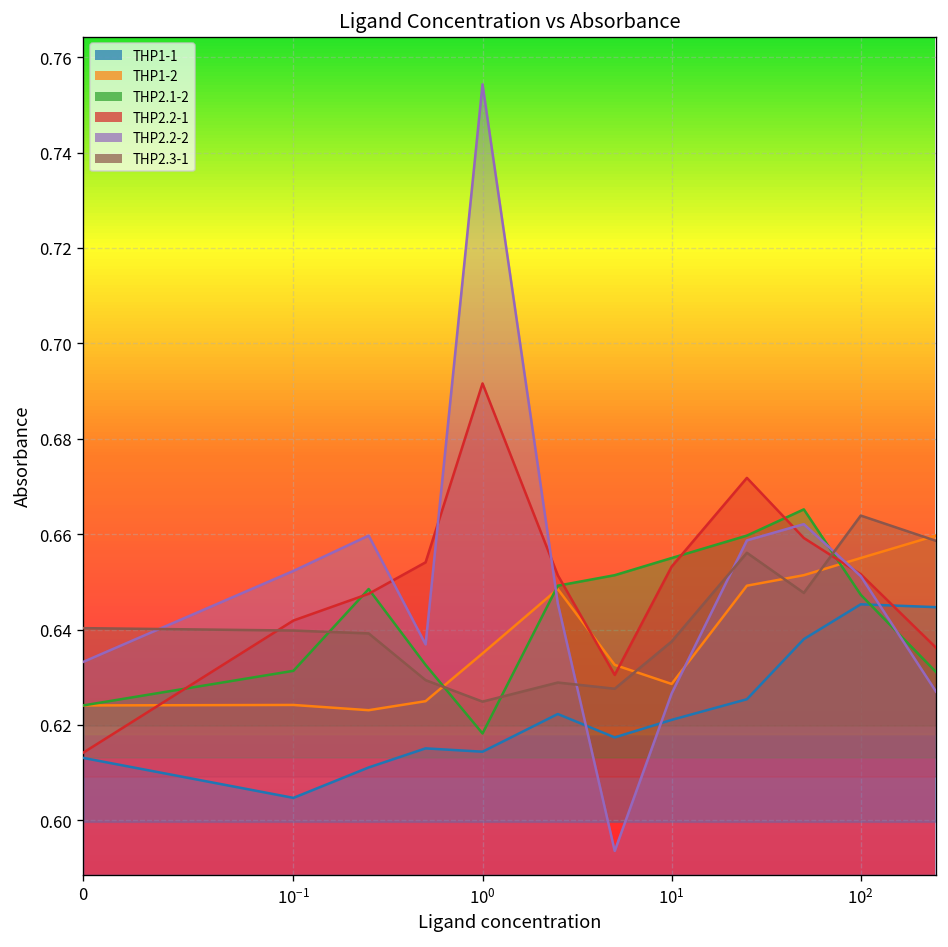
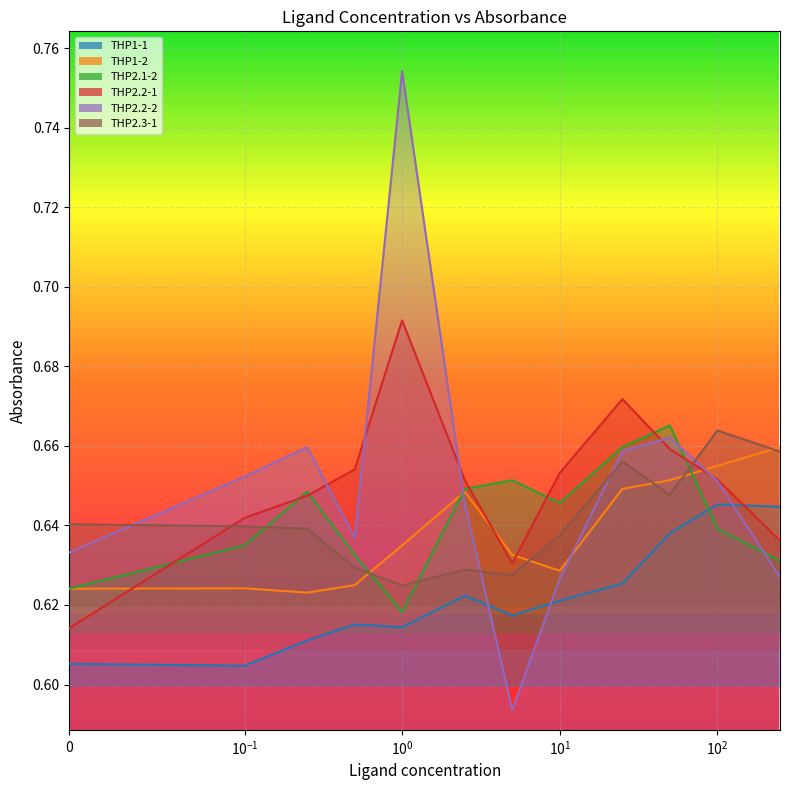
THP1-1, 0: 0.613 -> 0.605
THP2.1-2, 10^-1: 0.631 -> 0.635
THP2.1-2, 10^1: 0.655 -> 0.646
THP2.1-2, 10^2: 0.647 -> 0.639
